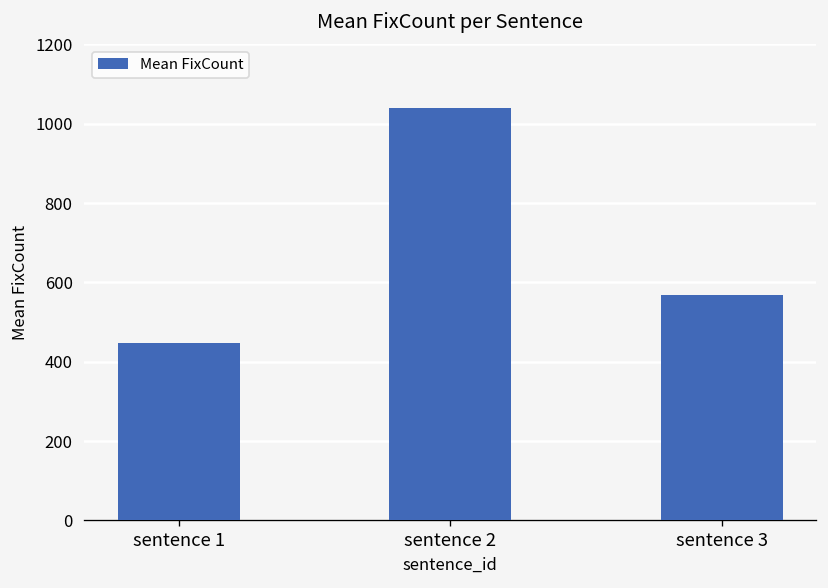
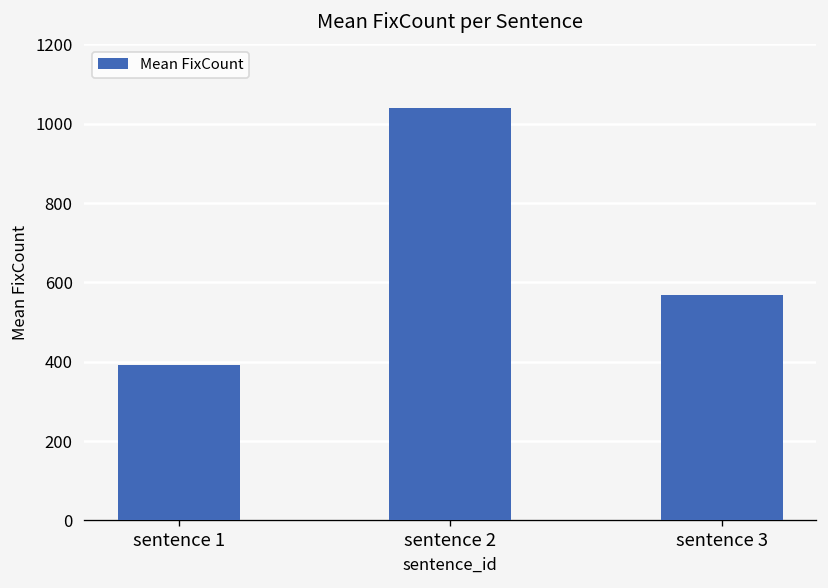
sentence 1: 450 -> 390
